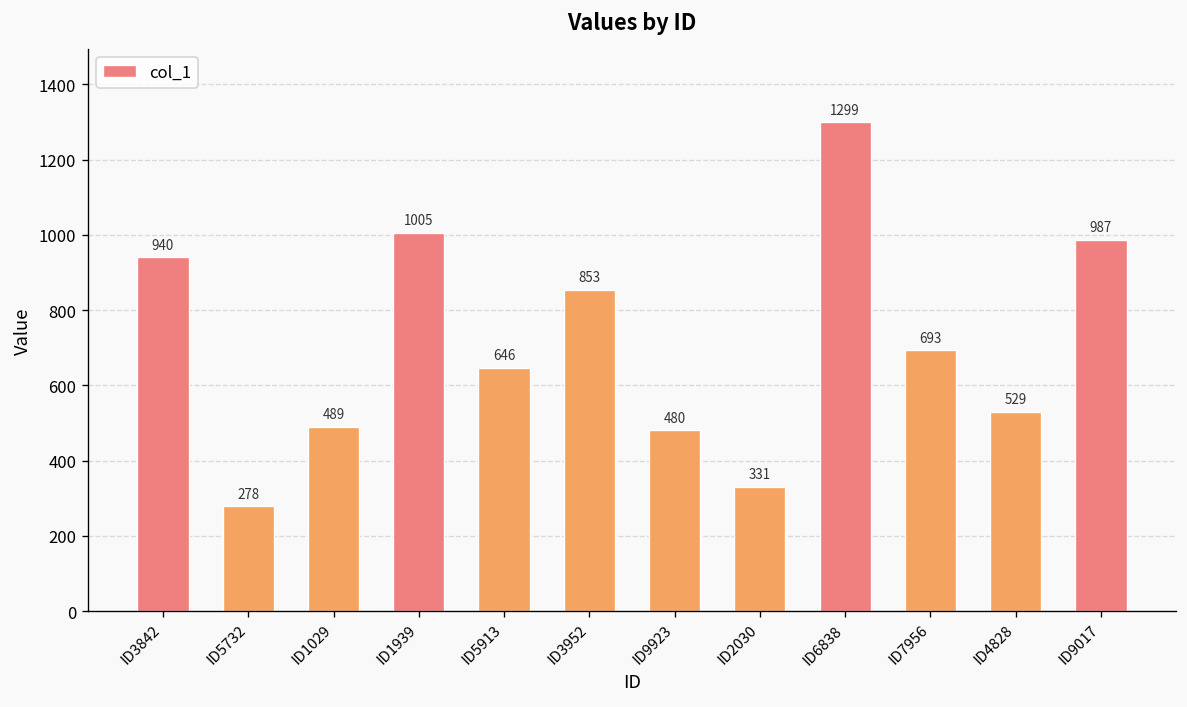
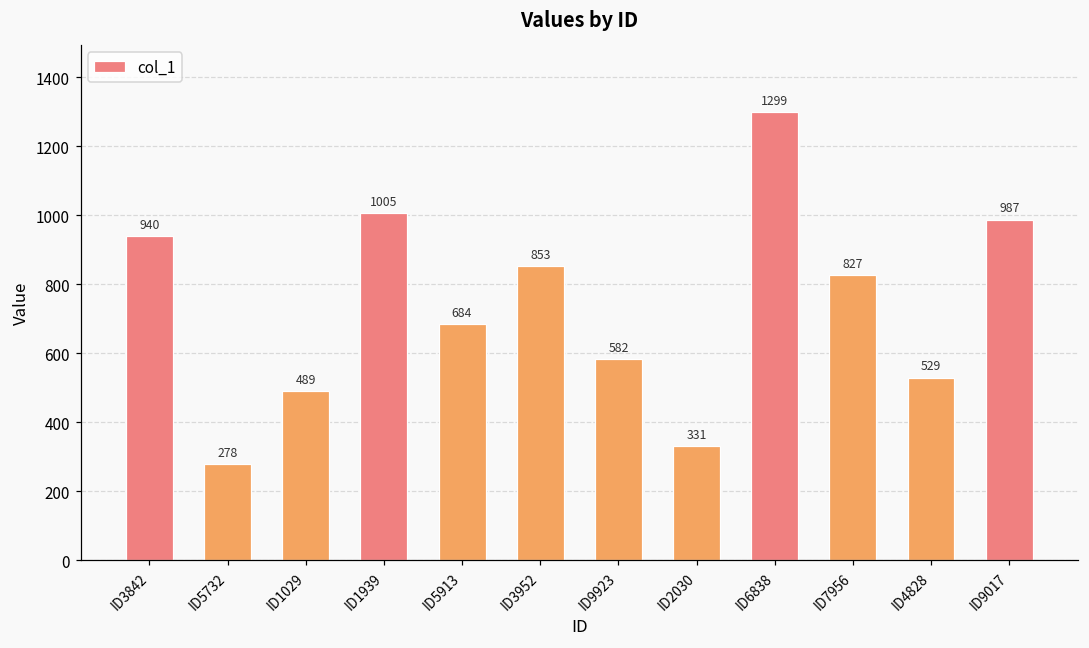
ID5913: 646 -> 684
ID9923: 480 -> 582
ID7956: 693 -> 827
